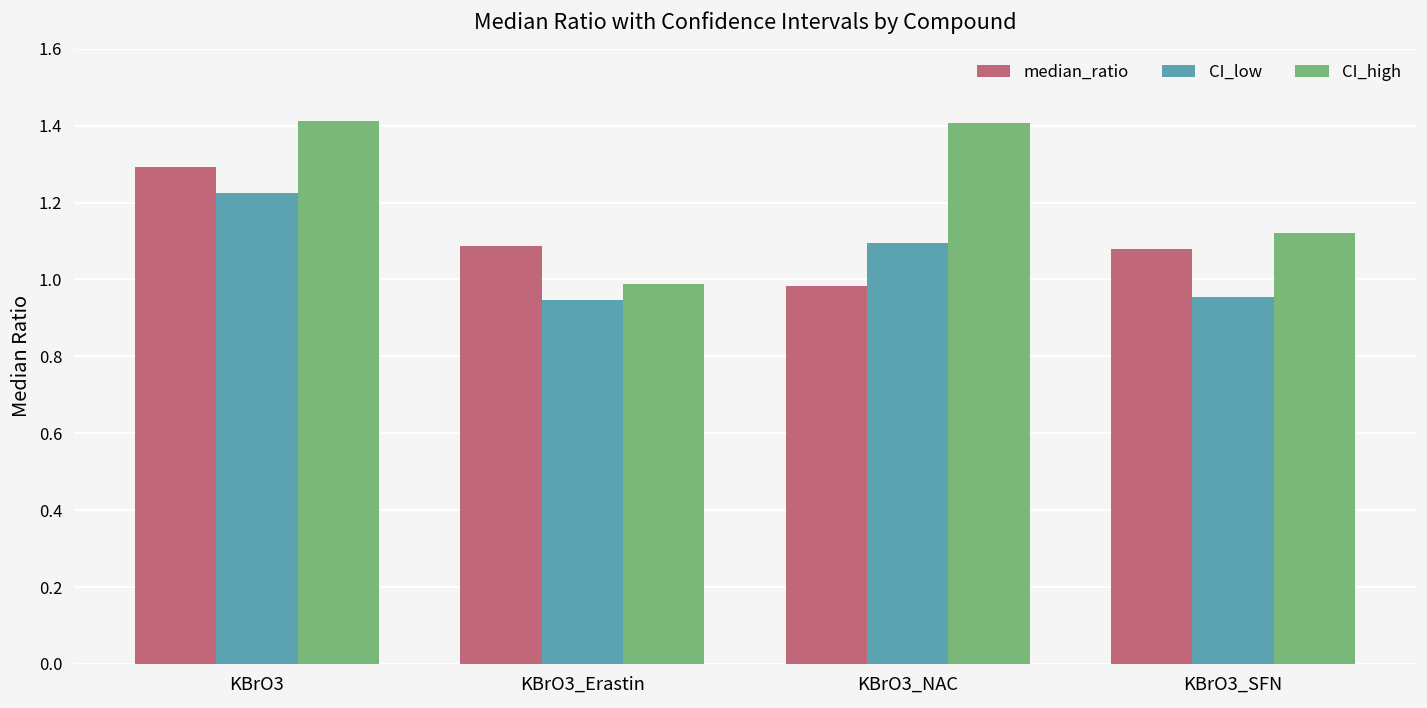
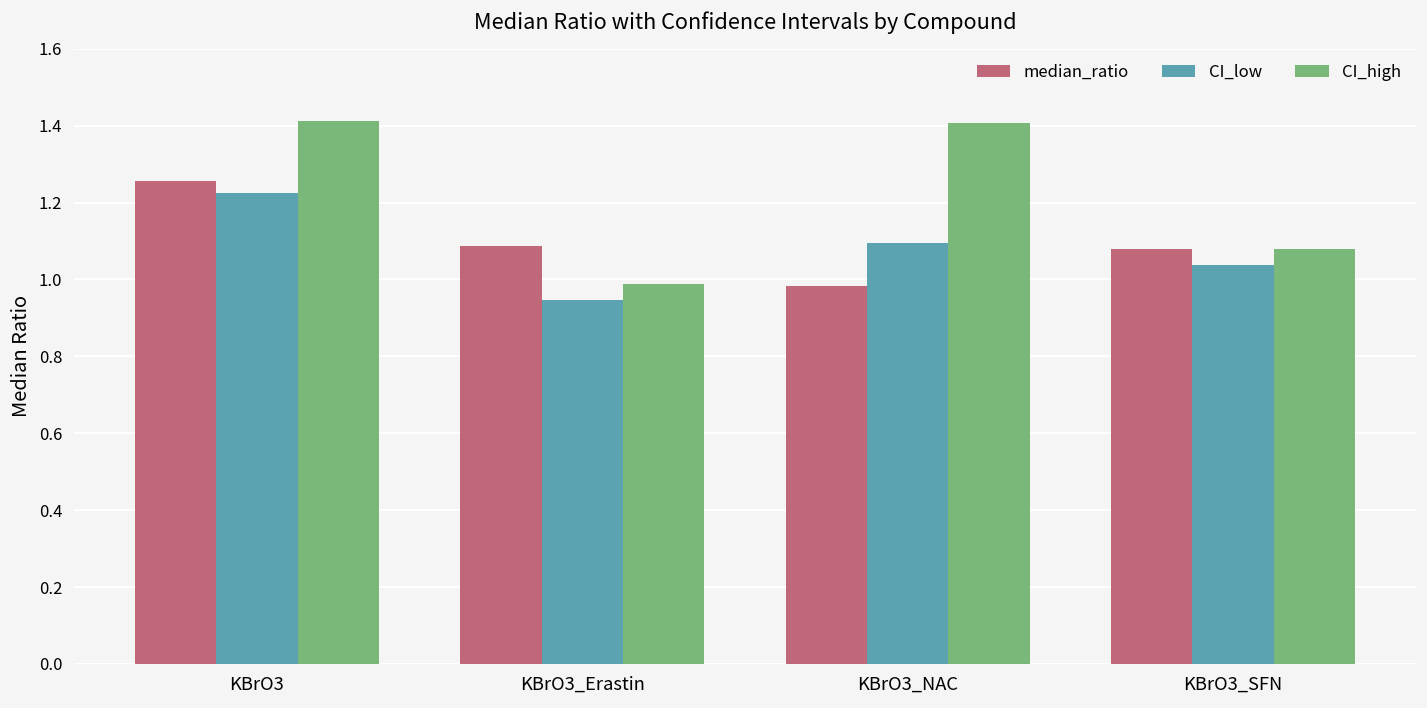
median_ratio, KBrO3: 1.29 -> 1.25
CI_low, KBrO3_SFN: 0.96 -> 1.04
CI_high, KBrO3_SFN: 1.12 -> 1.08
